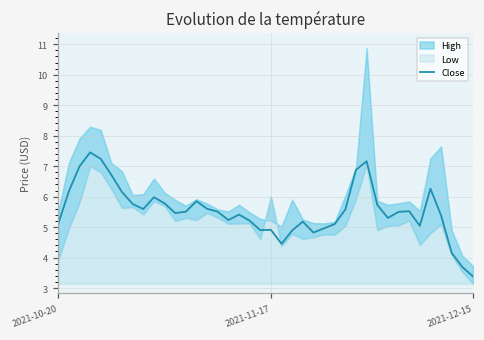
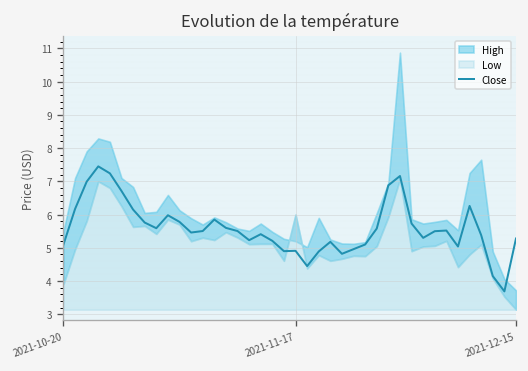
Close, 2021-12-15: 3.4 -> 5.3
